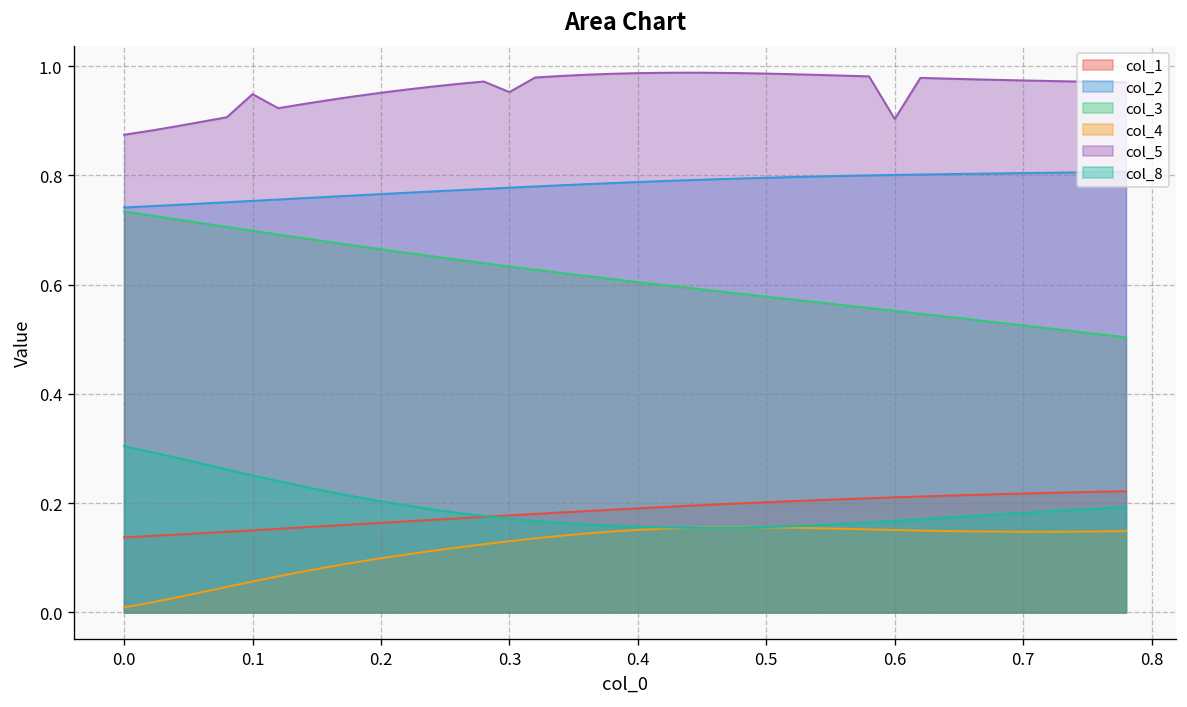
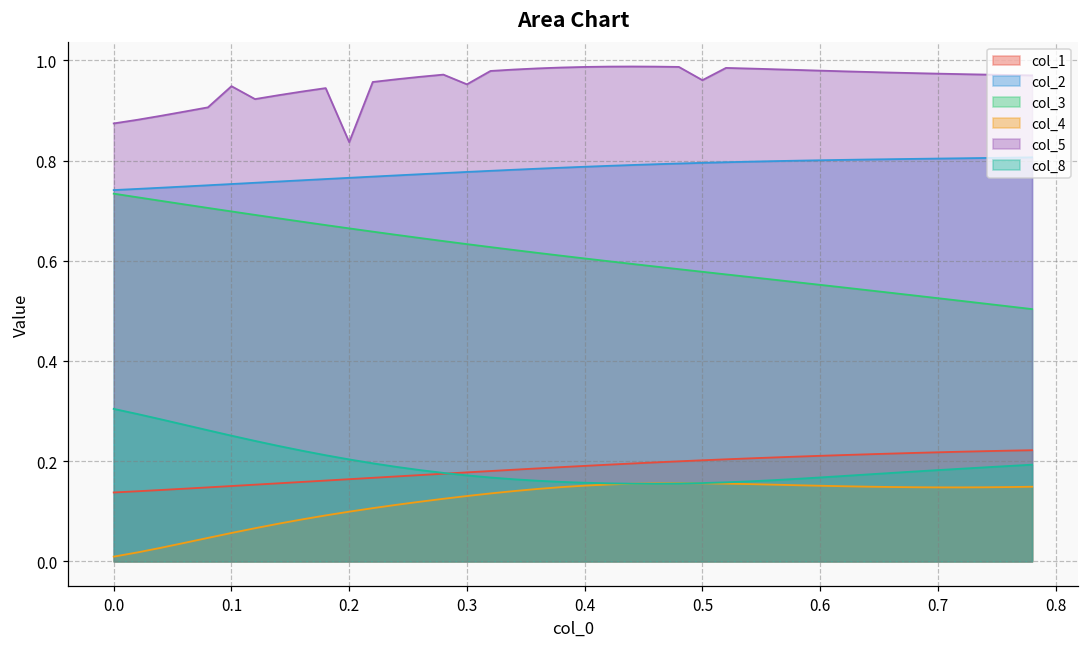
col_5, 0.2: 0.95 -> 0.84
col_5, 0.5: 0.99 -> 0.96
col_5, 0.6: 0.90 -> 0.98
